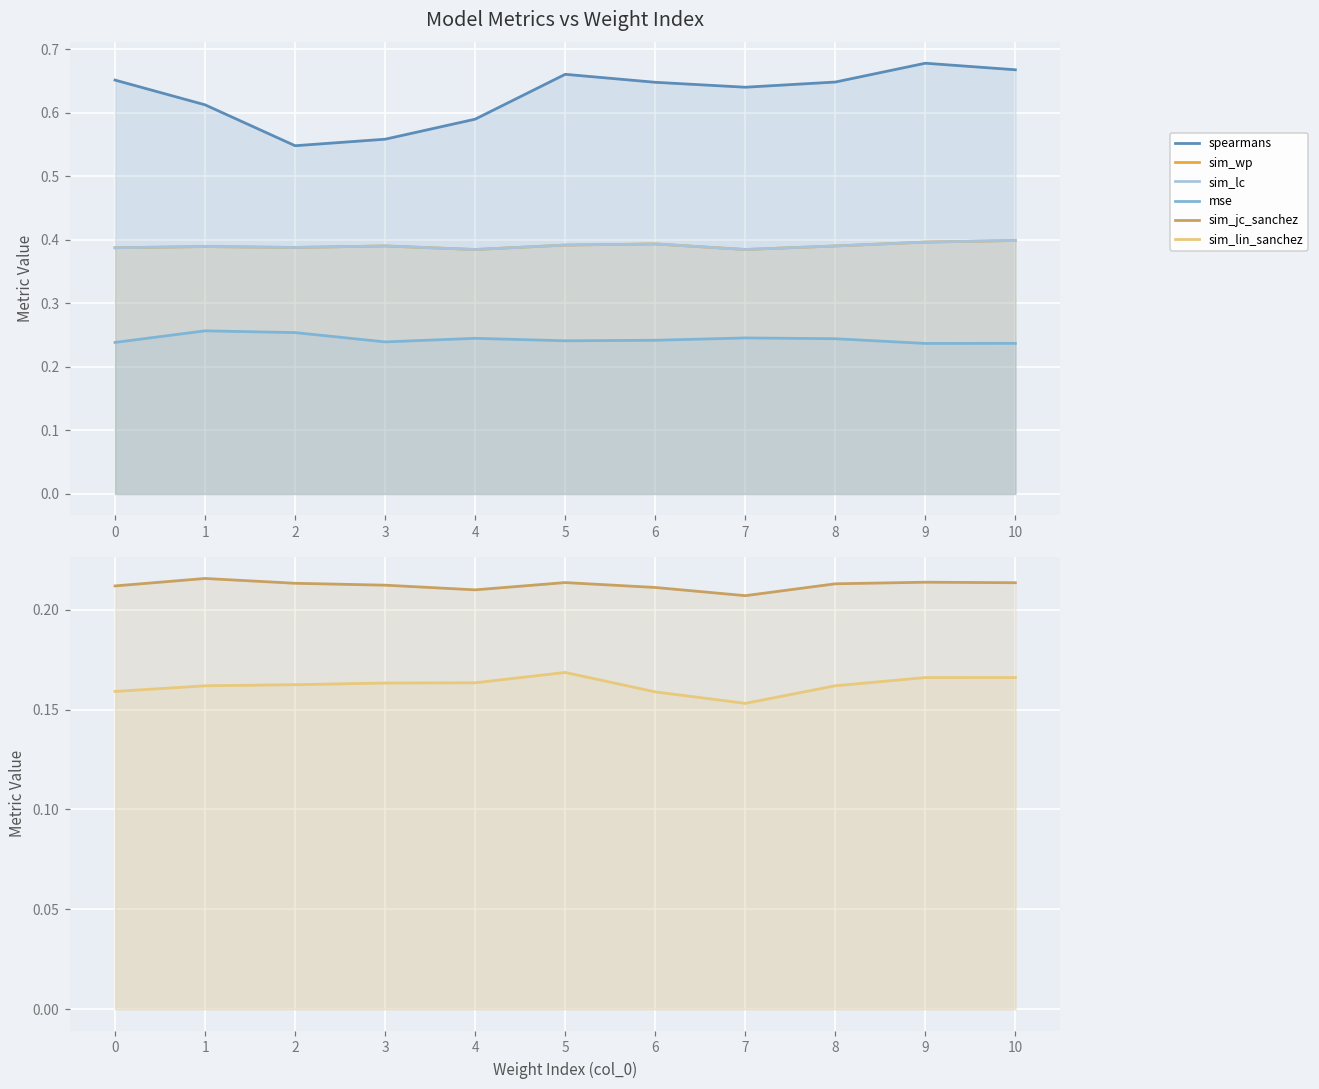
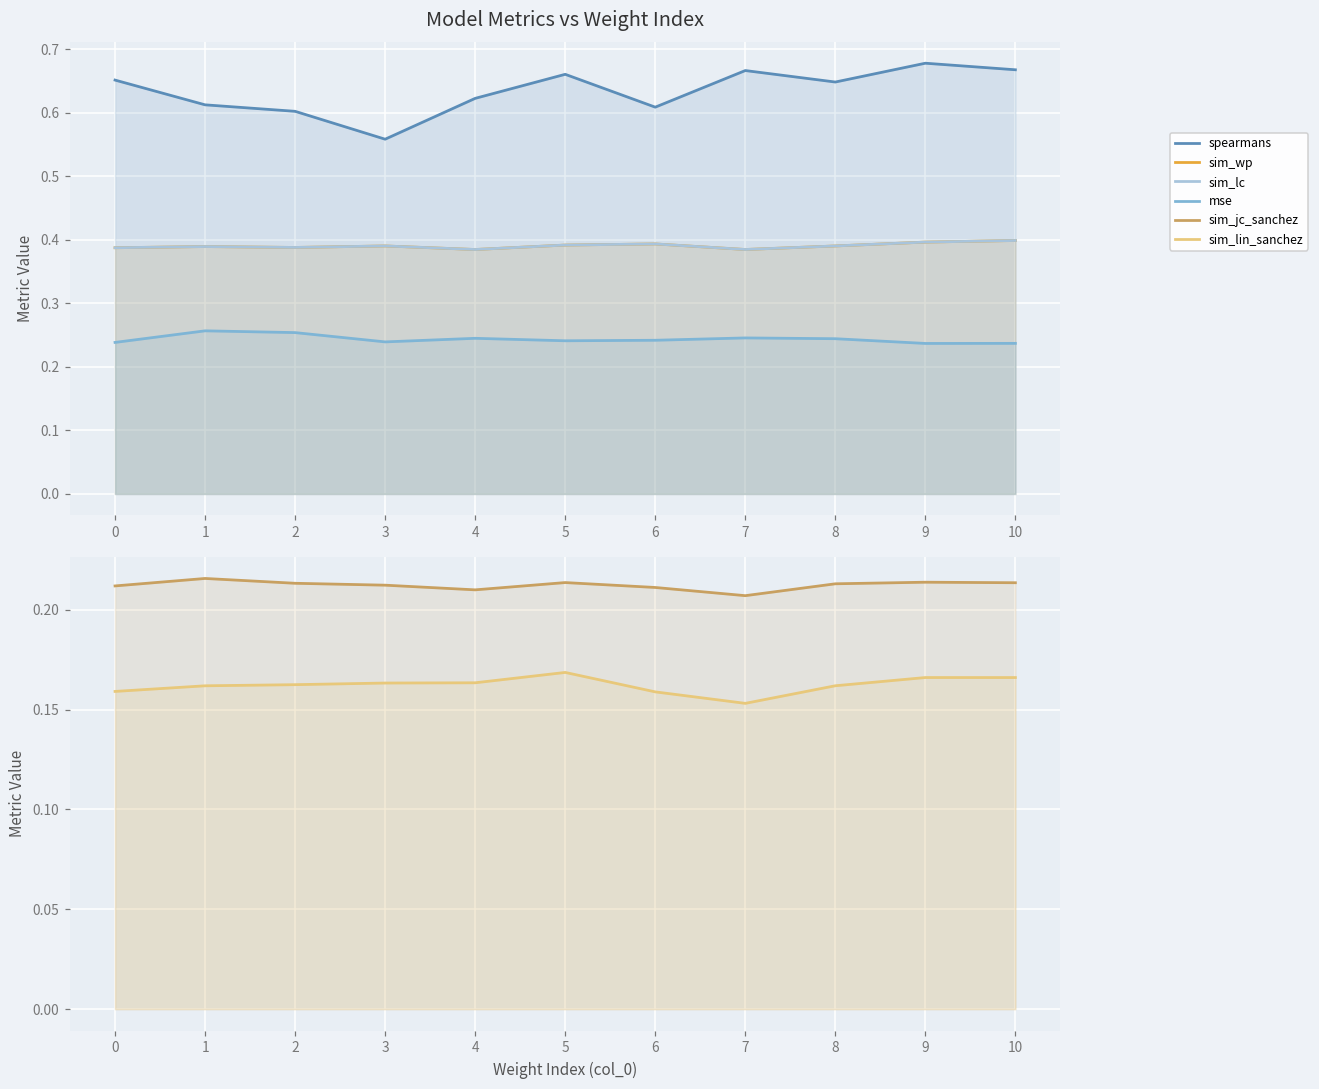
Model Metrics vs Weight Index, spearmans, 2: 0.55 -> 0.60
Model Metrics vs Weight Index, spearmans, 4: 0.59 -> 0.62
Model Metrics vs Weight Index, spearmans, 6: 0.65 -> 0.61
Model Metrics vs Weight Index, spearmans, 7: 0.64 -> 0.67
